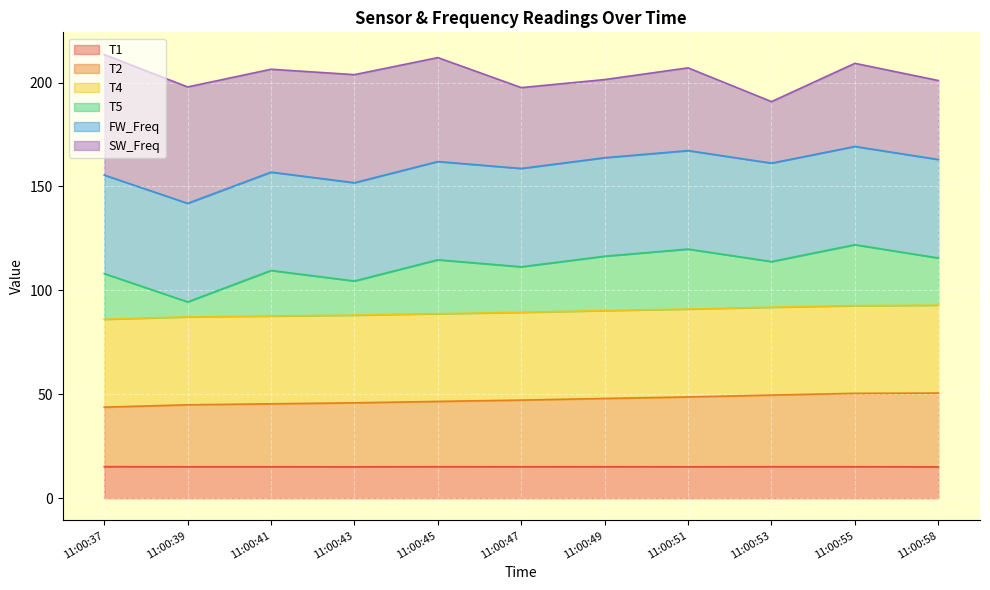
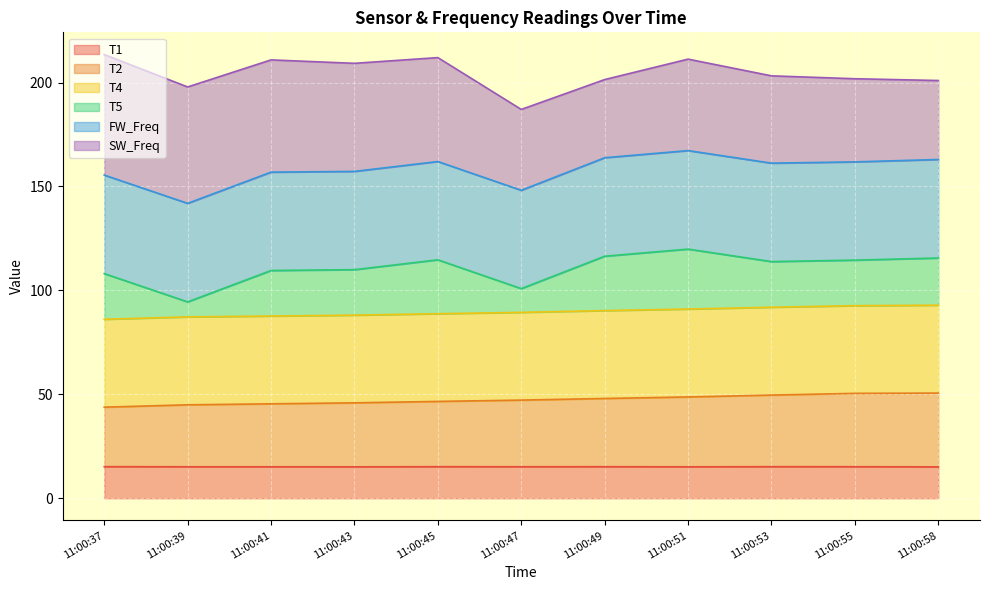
SW_Freq, 11:00:41: 50 -> 54
T5, 11:00:43: 16 -> 22
T5, 11:00:47: 22 -> 11
SW_Freq, 11:00:51: 40 -> 44
SW_Freq, 11:00:53: 30 -> 42
T5, 11:00:55: 29 -> 22
